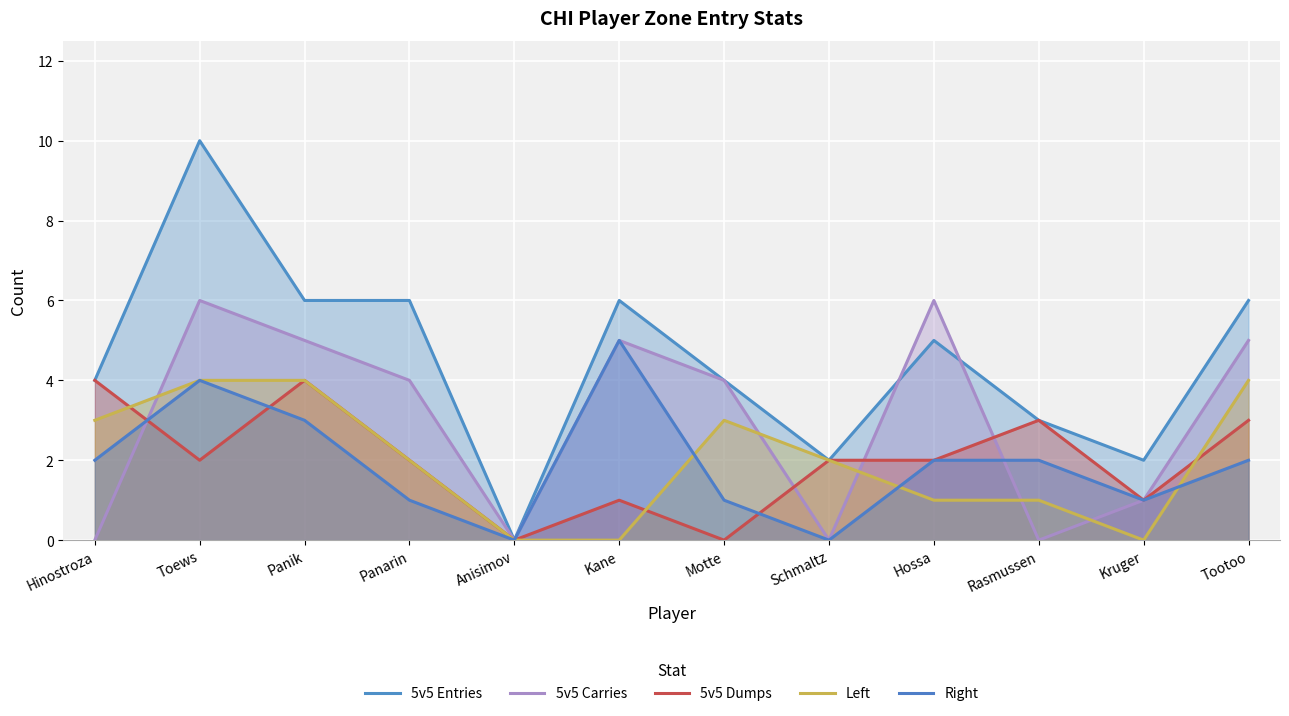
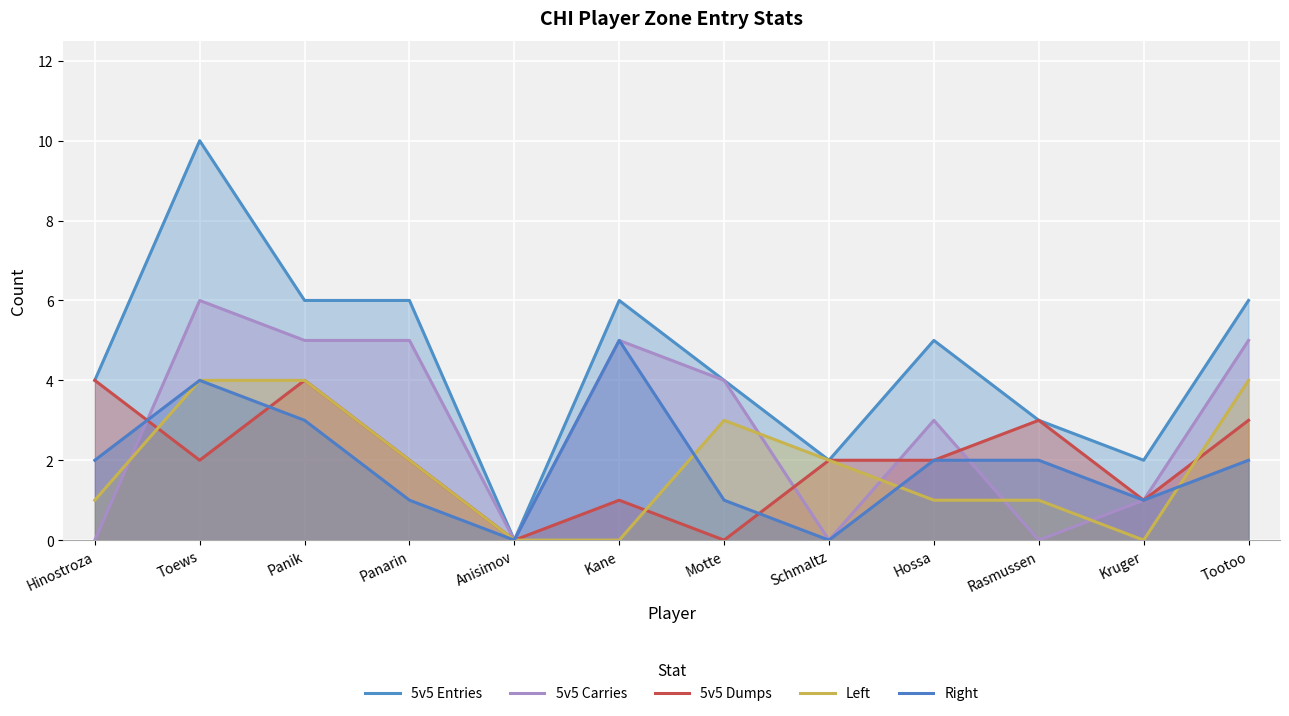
Left, Hinostroza: 3 -> 1
5v5 Carries, Panarin: 4 -> 5
5v5 Carries, Hossa: 6 -> 3
